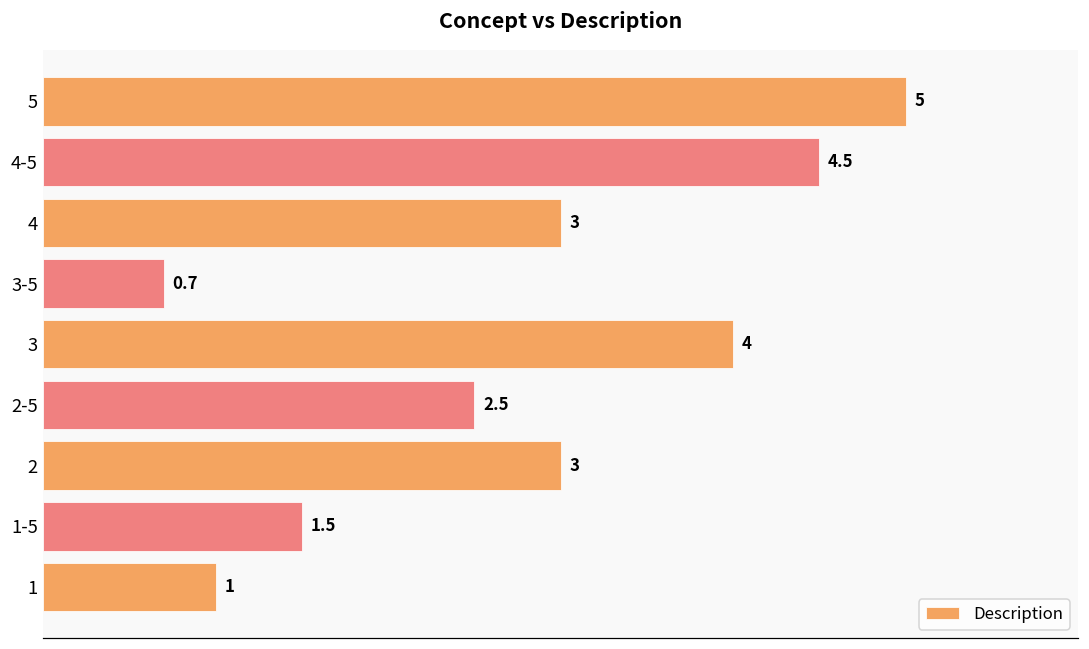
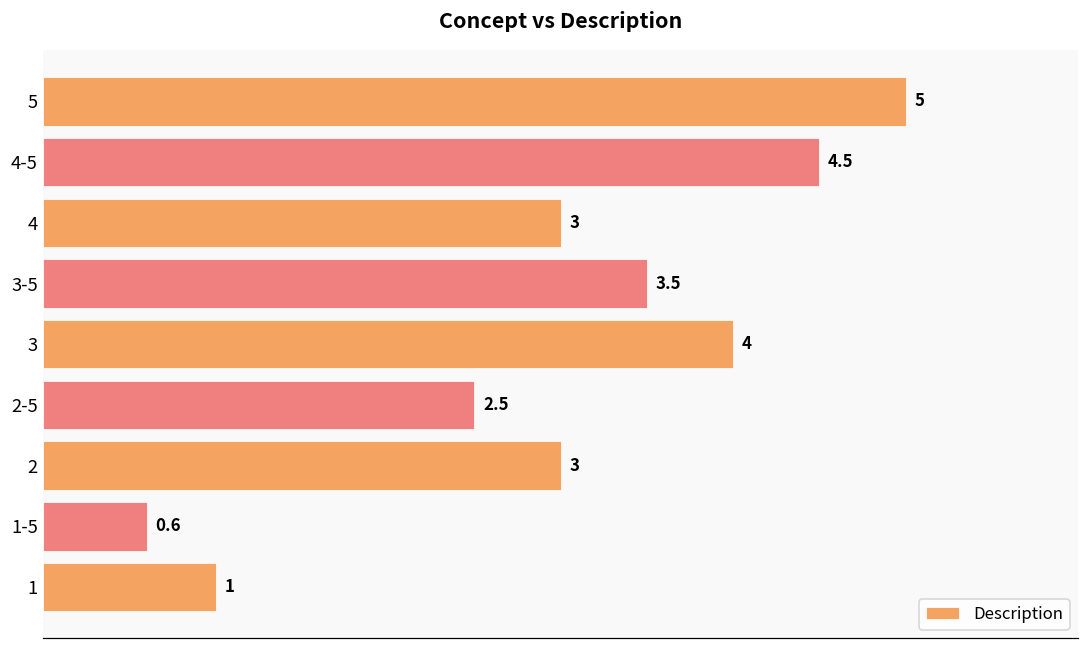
3-5: 0.7 -> 3.5
1-5: 1.5 -> 0.6
